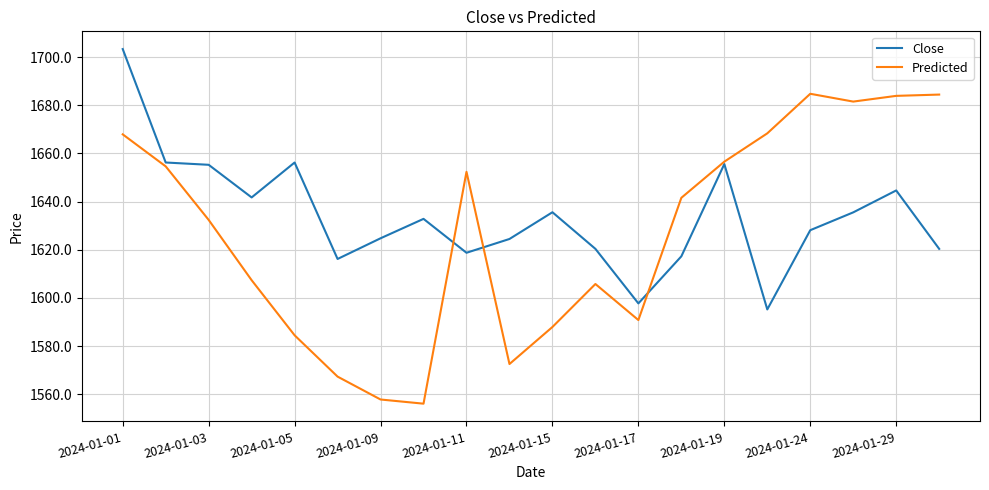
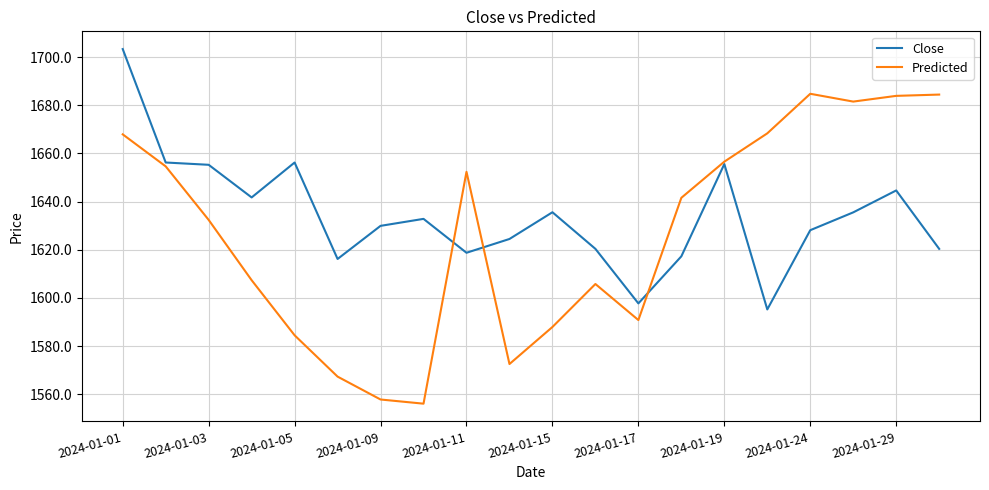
Close, 2024-01-09: 1625 -> 1630
